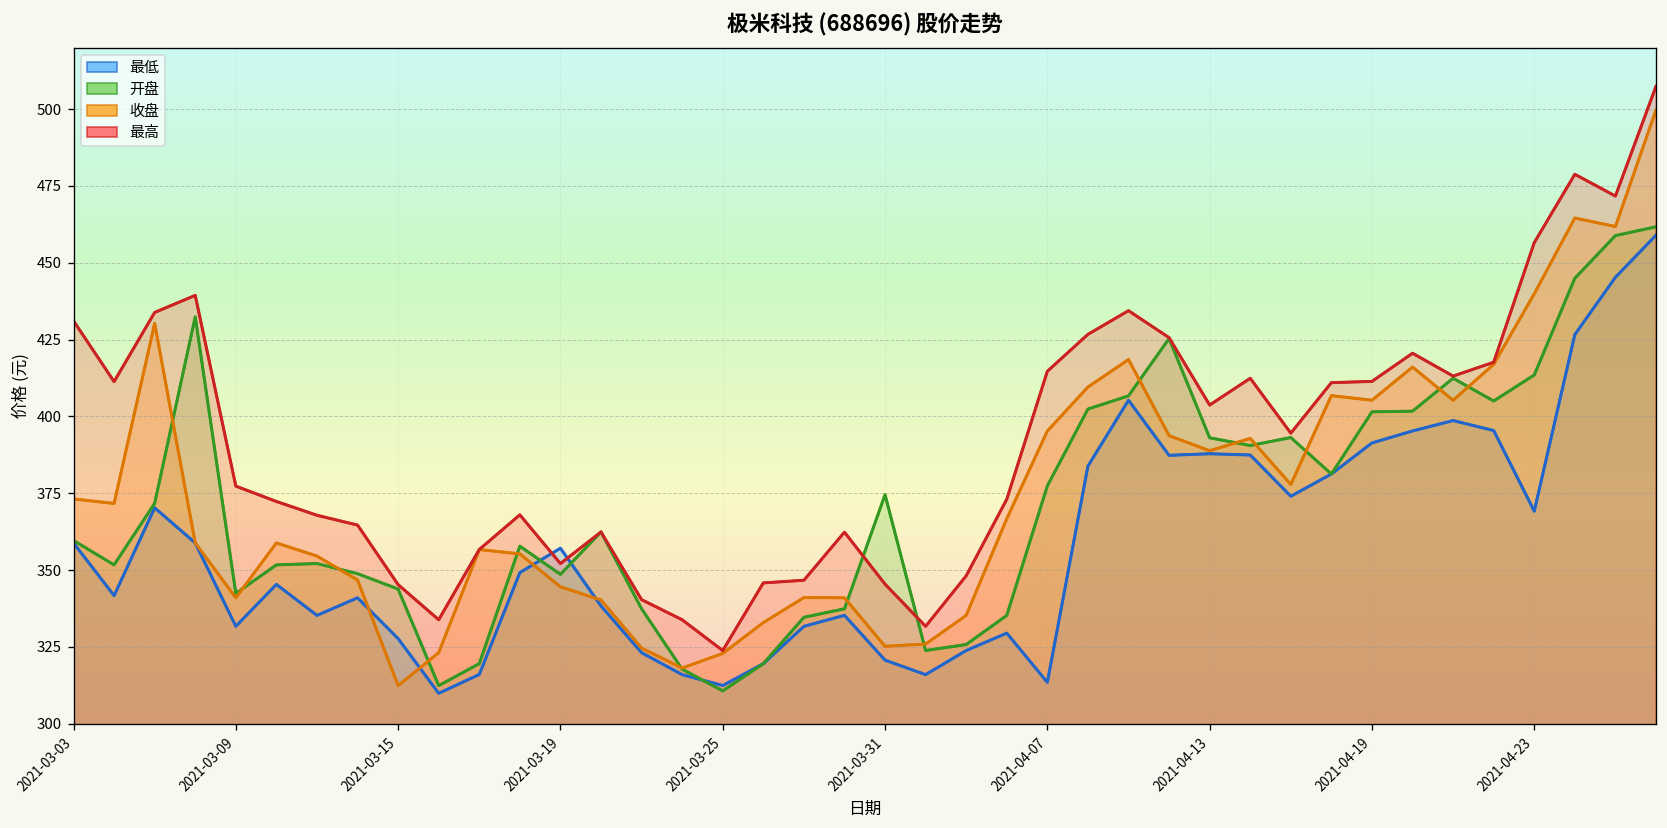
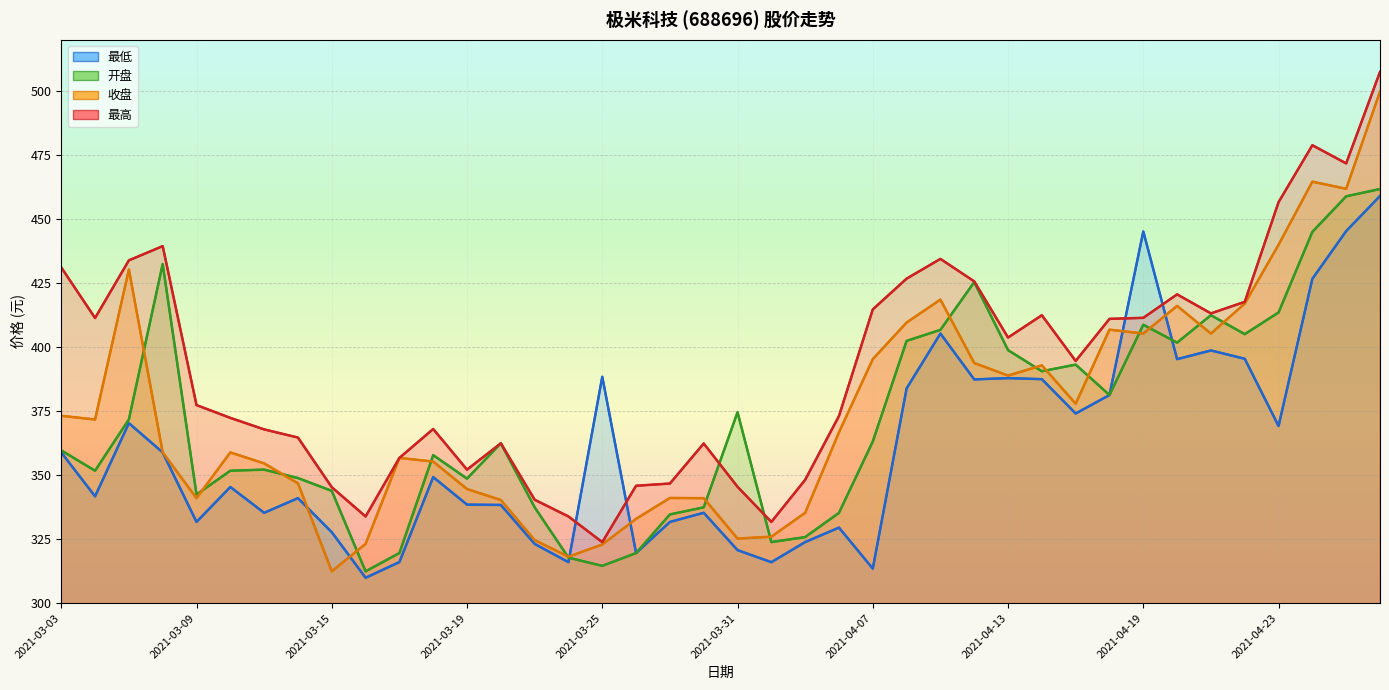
最低, 2021-03-19: 357 -> 338
最低, 2021-03-25: 312 -> 388
开盘, 2021-03-25: 311 -> 315
开盘, 2021-04-07: 377 -> 363
开盘, 2021-04-13: 393 -> 399
最低, 2021-04-19: 391 -> 445
开盘, 2021-04-19: 402 -> 409
